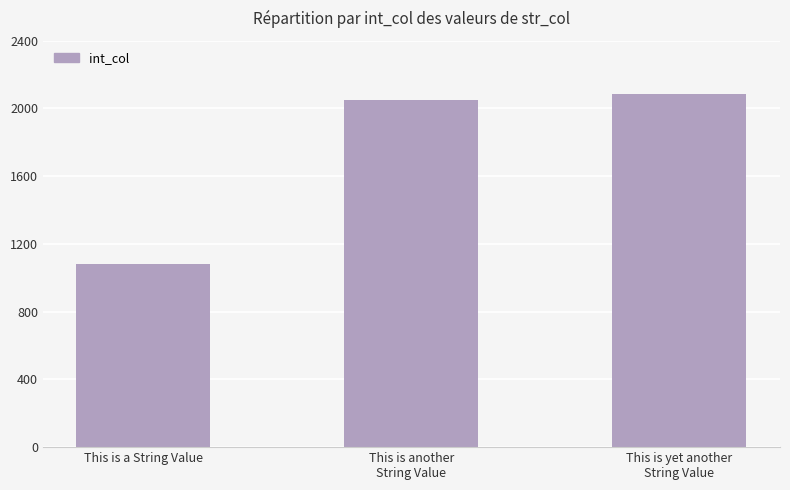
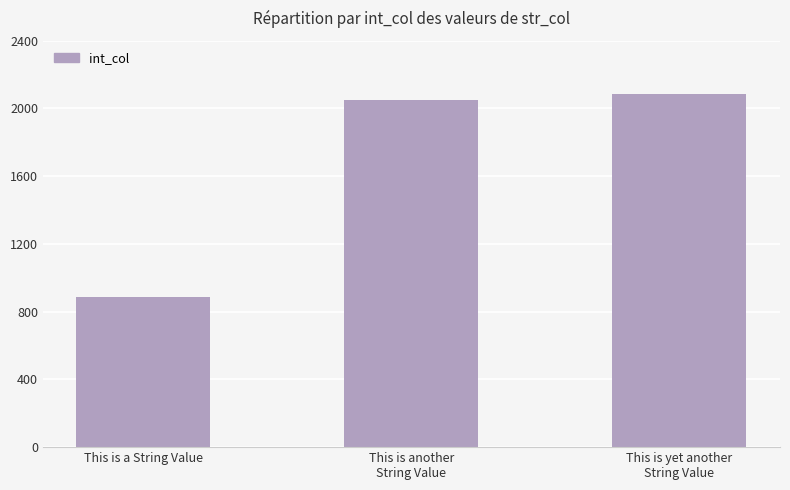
This is a String Value: 1080 -> 880
